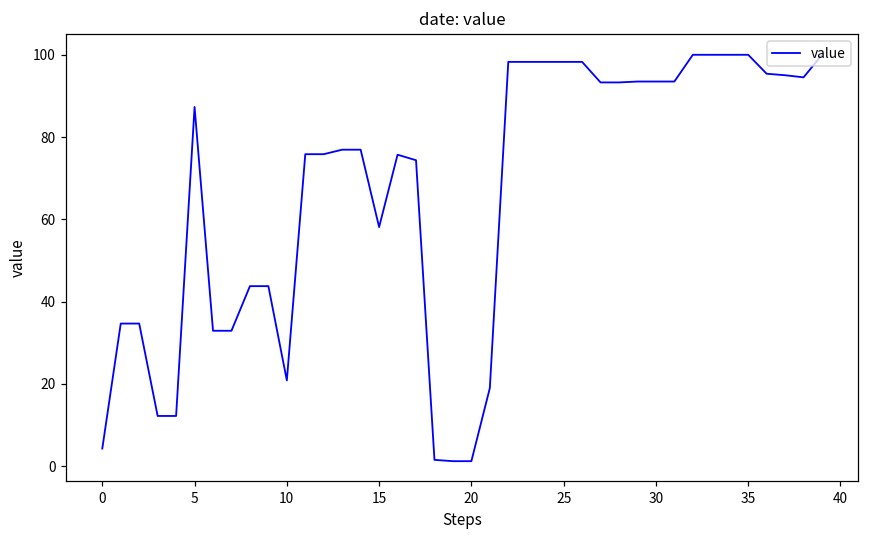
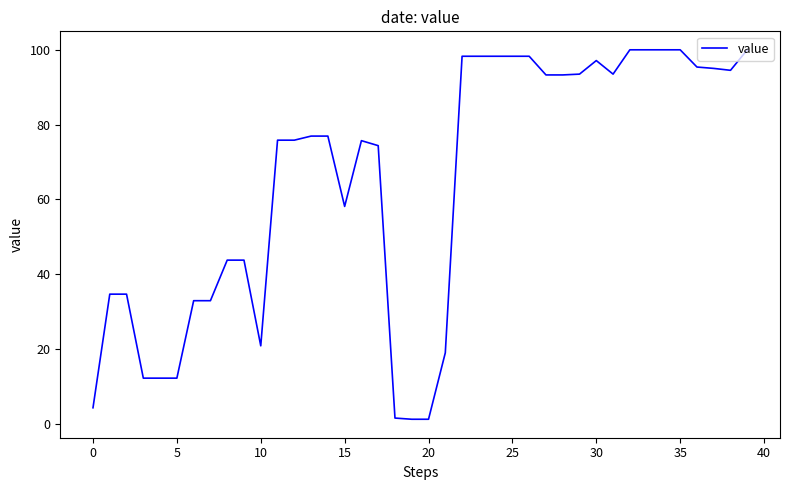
5: 87 -> 12
30: 93 -> 97
